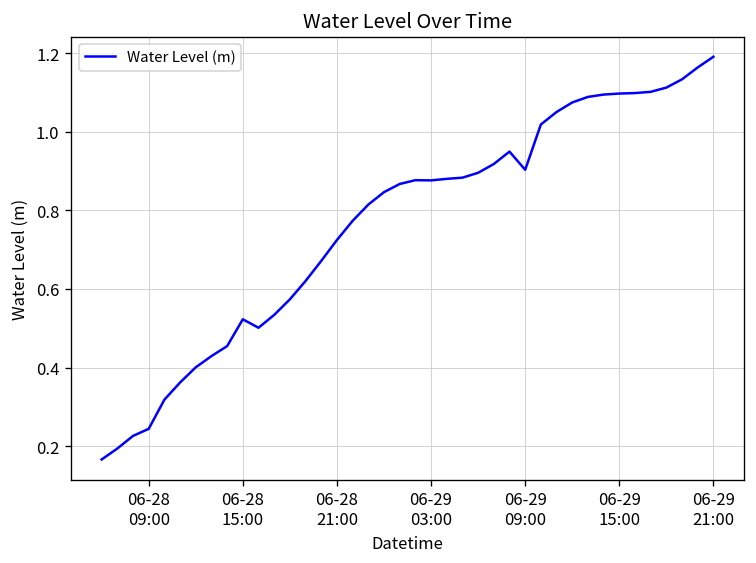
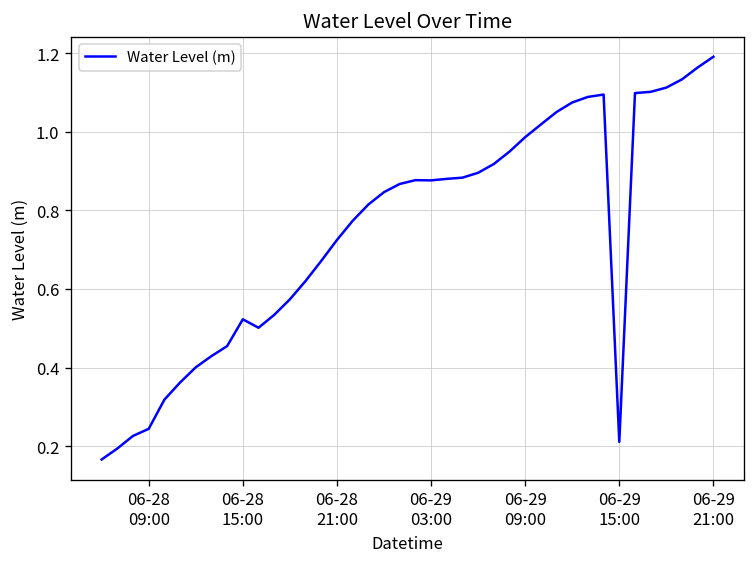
06-29 09:00: 0.90 -> 0.99
06-29 15:00: 1.10 -> 0.21
